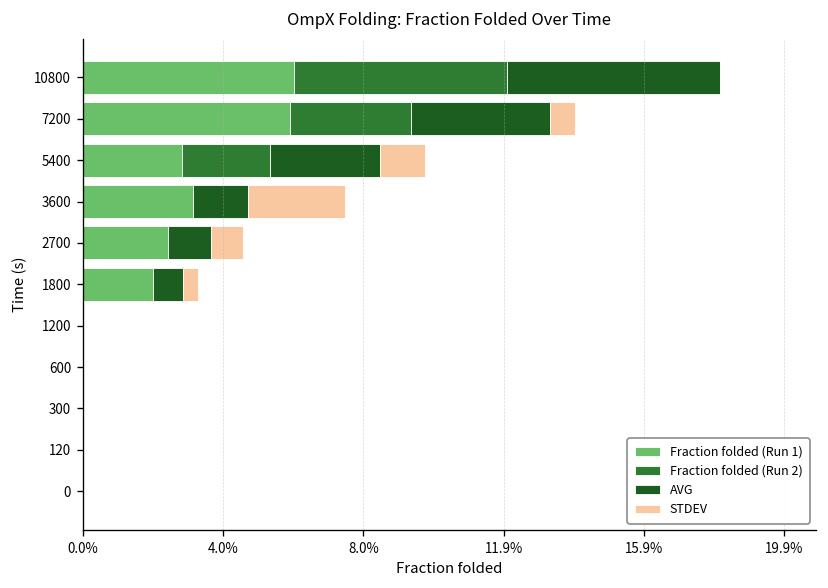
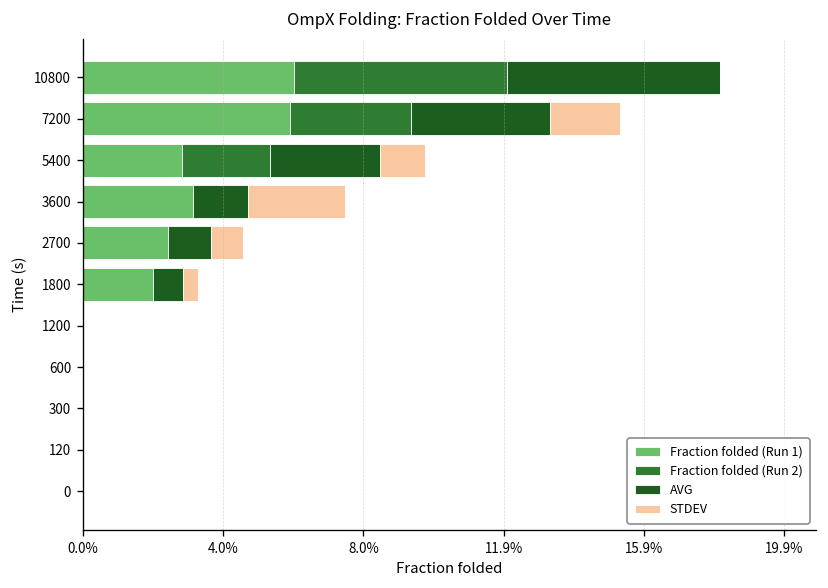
STDEV, 7200: 0.7% -> 2.0%
